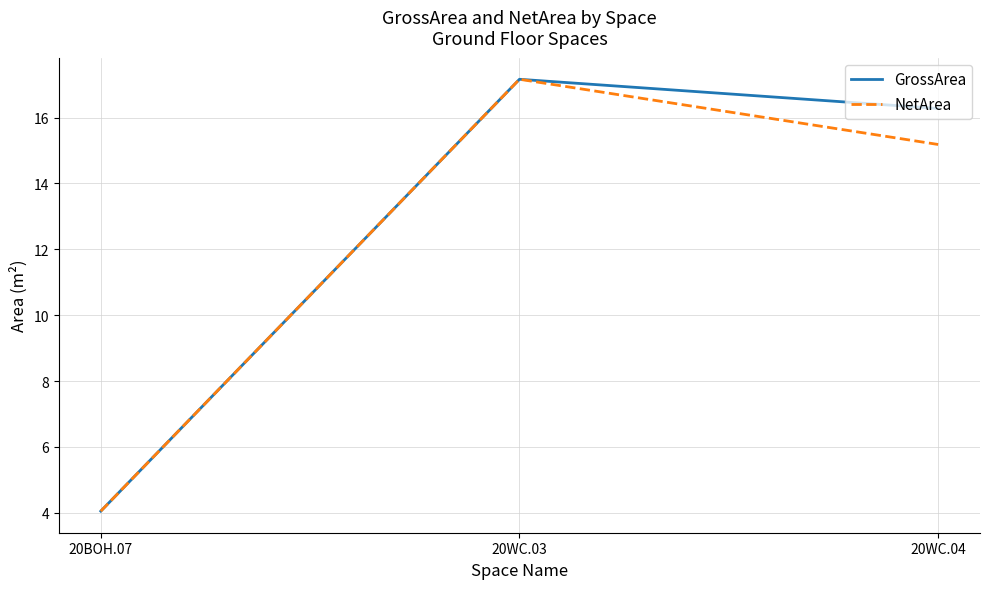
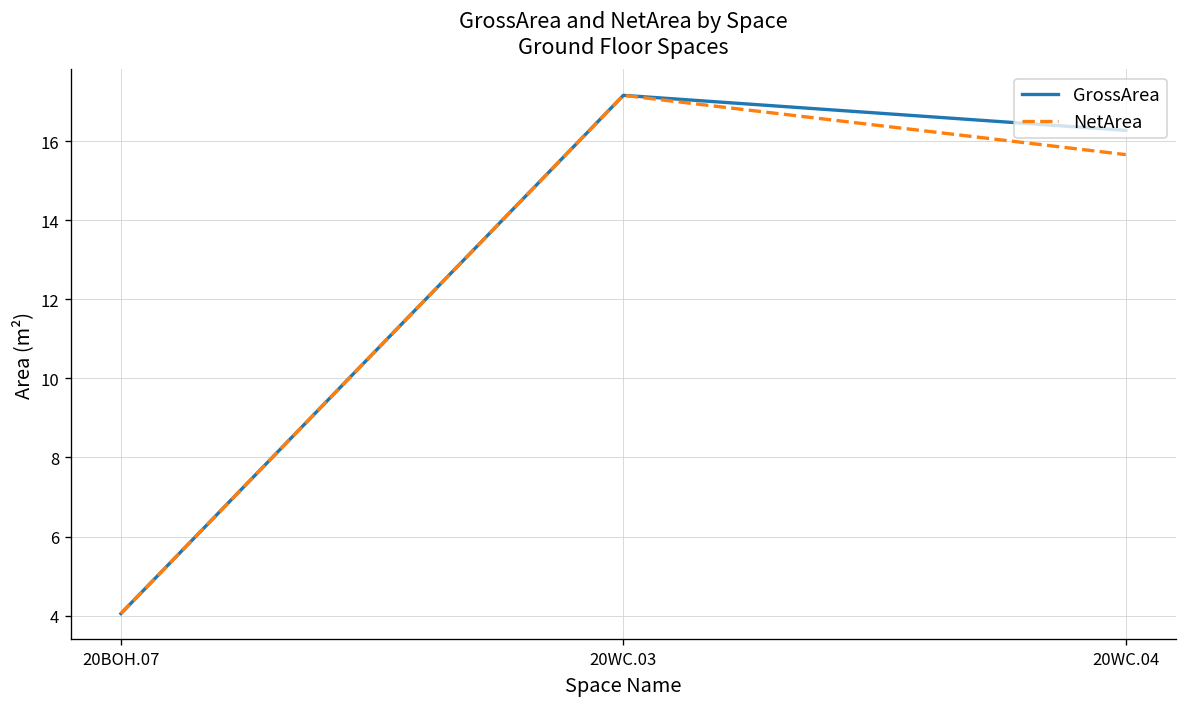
NetArea, 20WC.04: 15.2 -> 15.7
